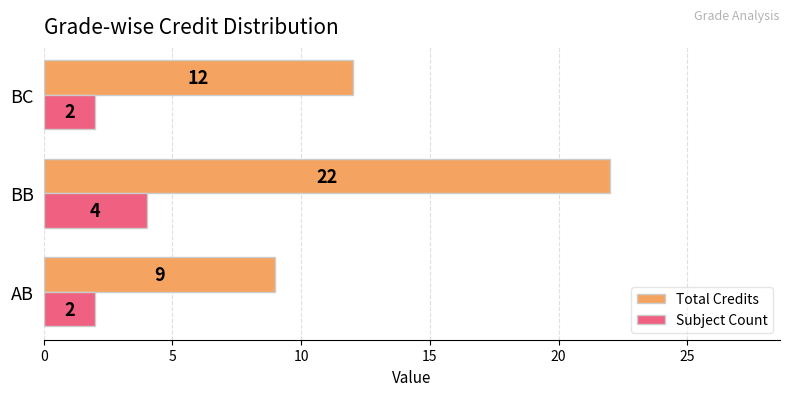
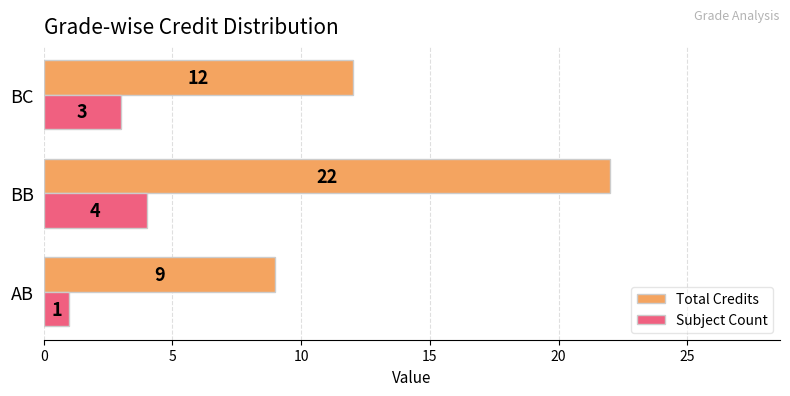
Subject Count, BC: 2 -> 3
Subject Count, AB: 2 -> 1
